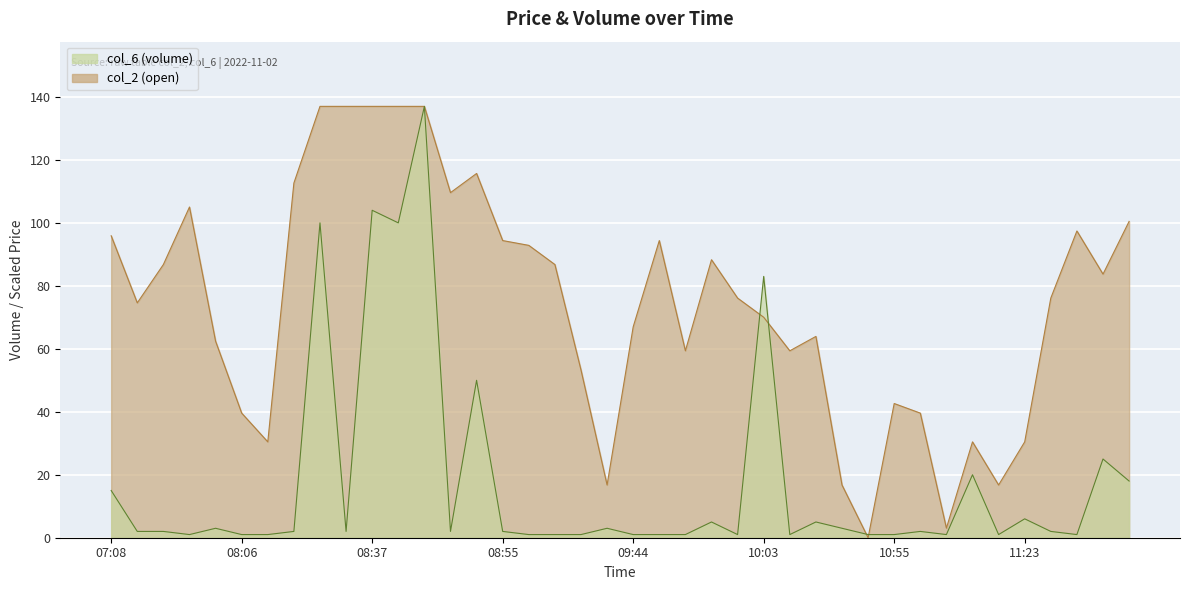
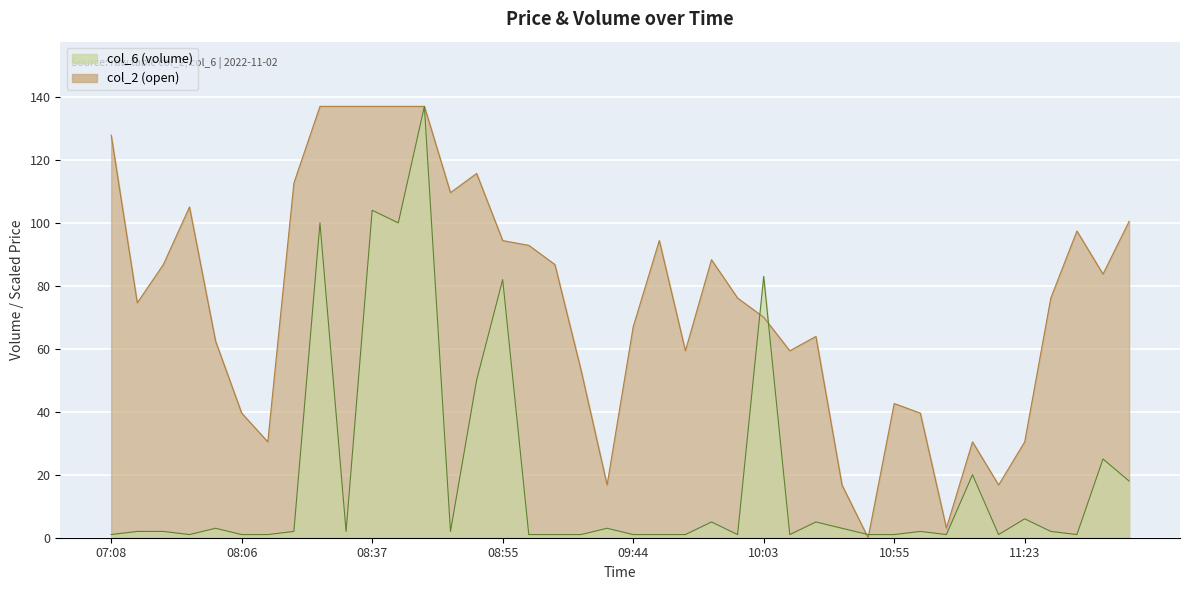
col_2 (open), 07:08: 96 -> 128
col_6 (volume), 07:08: 15 -> 1
col_6 (volume), 08:55: 2 -> 82
